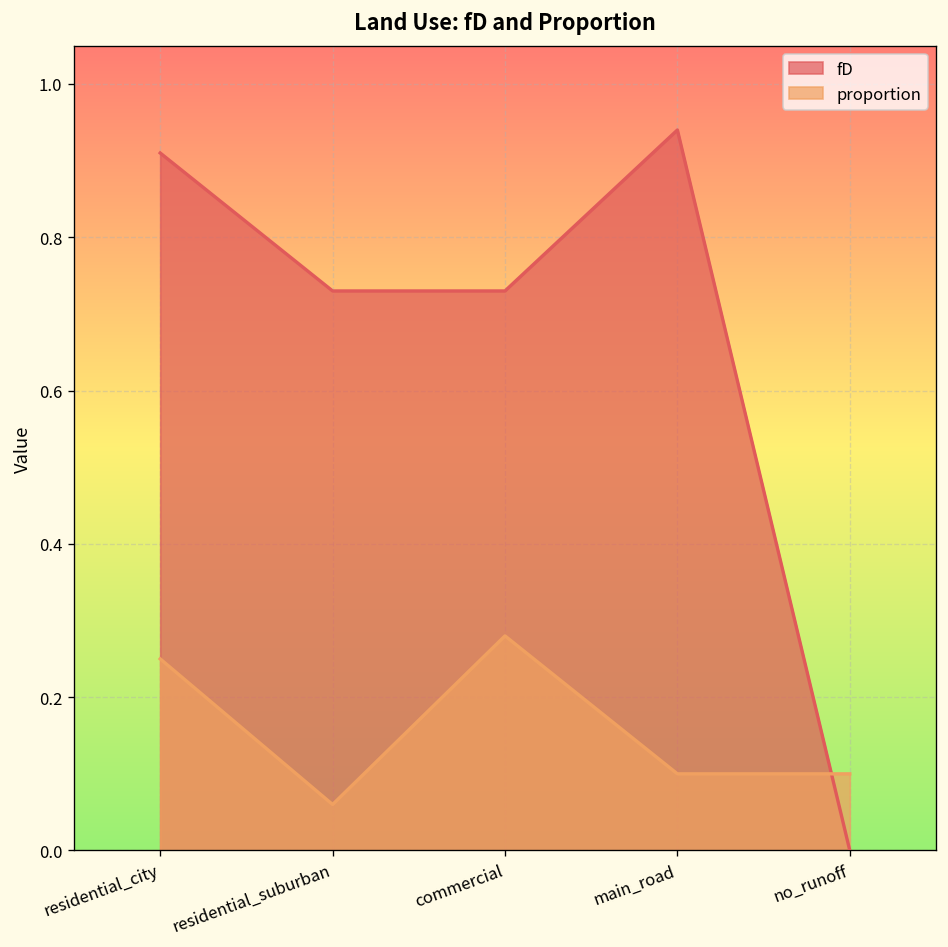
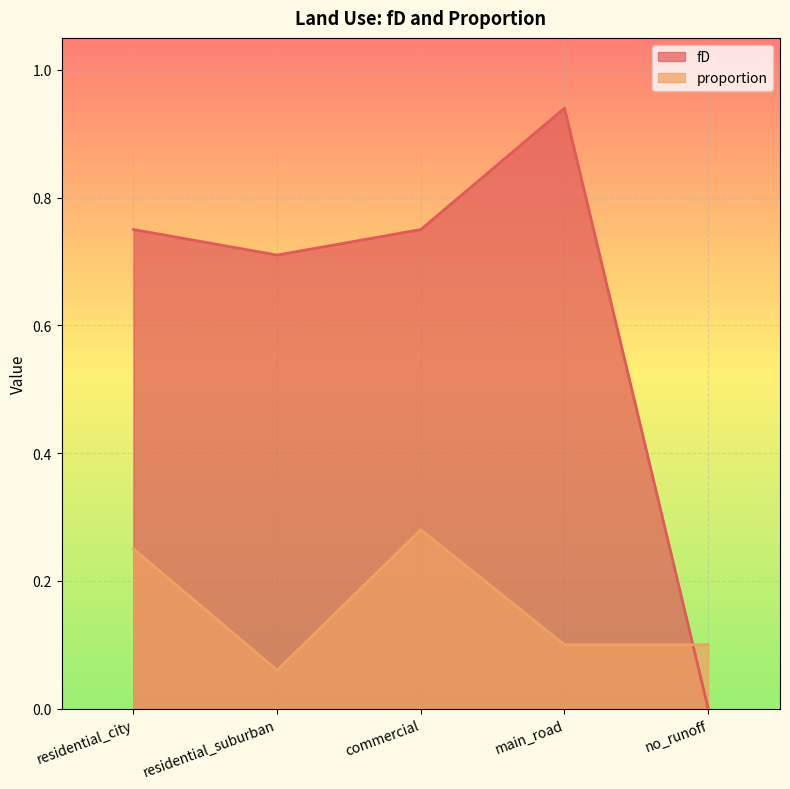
fD, residential_city: 0.91 -> 0.75
fD, residential_suburban: 0.73 -> 0.71
fD, commercial: 0.73 -> 0.75
